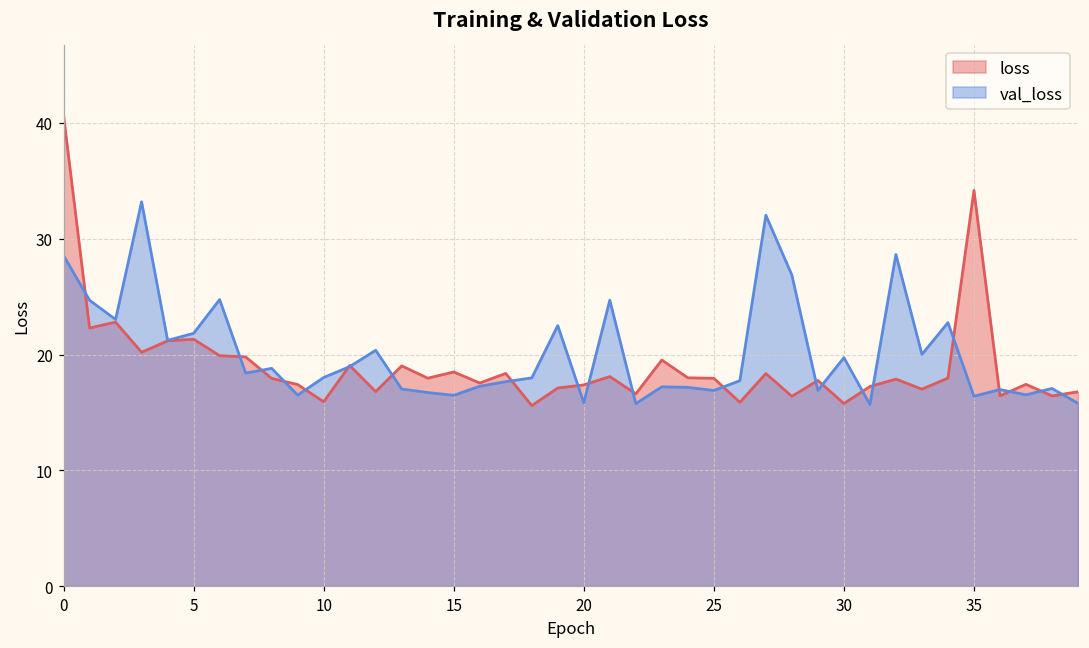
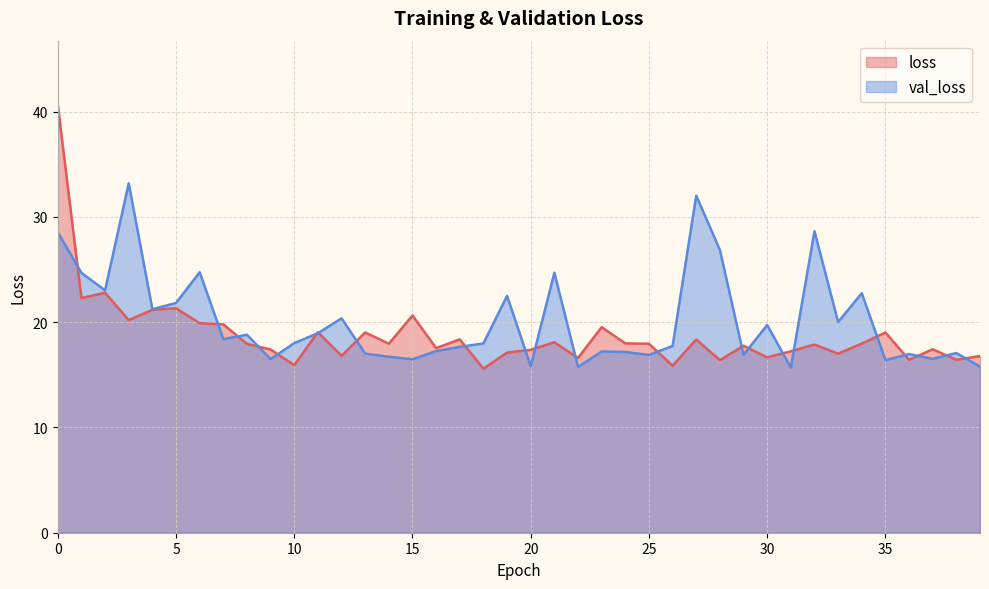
loss, 15: 18.5 -> 20.6
loss, 30: 15.8 -> 16.7
loss, 35: 34.2 -> 19.0
